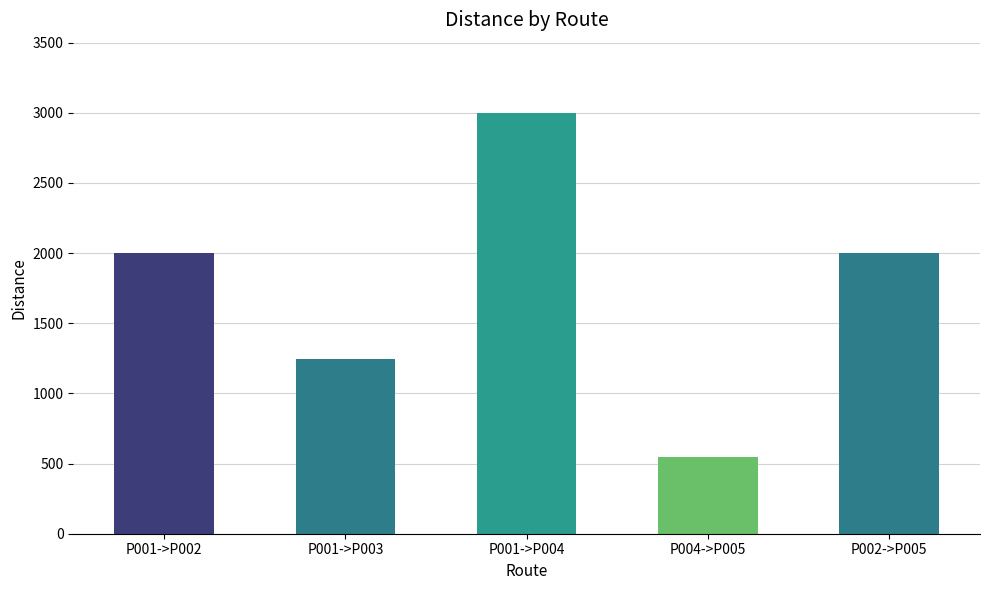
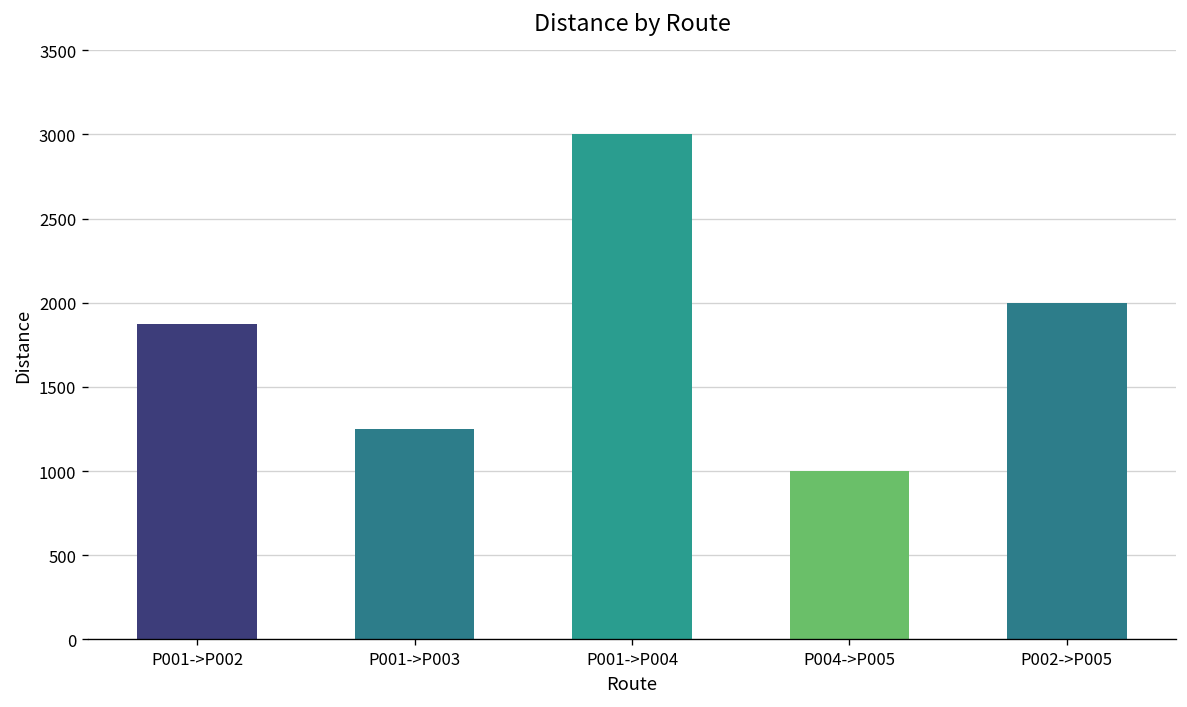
P001->P002: 2000 -> 1870
P004->P005: 540 -> 1000
